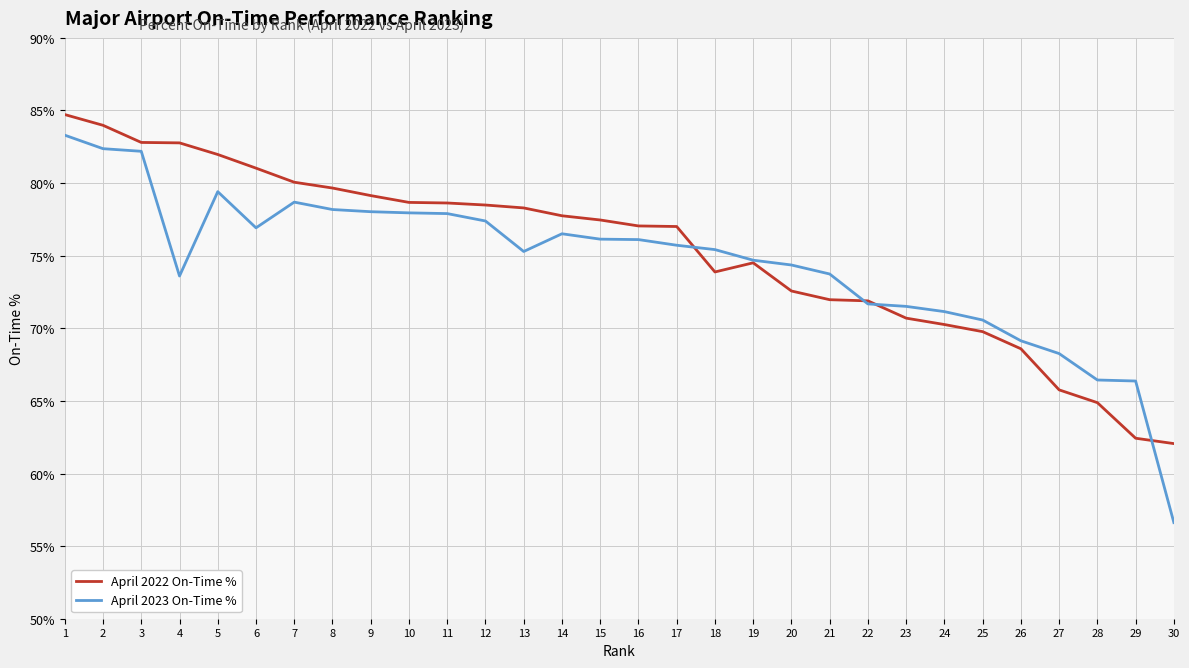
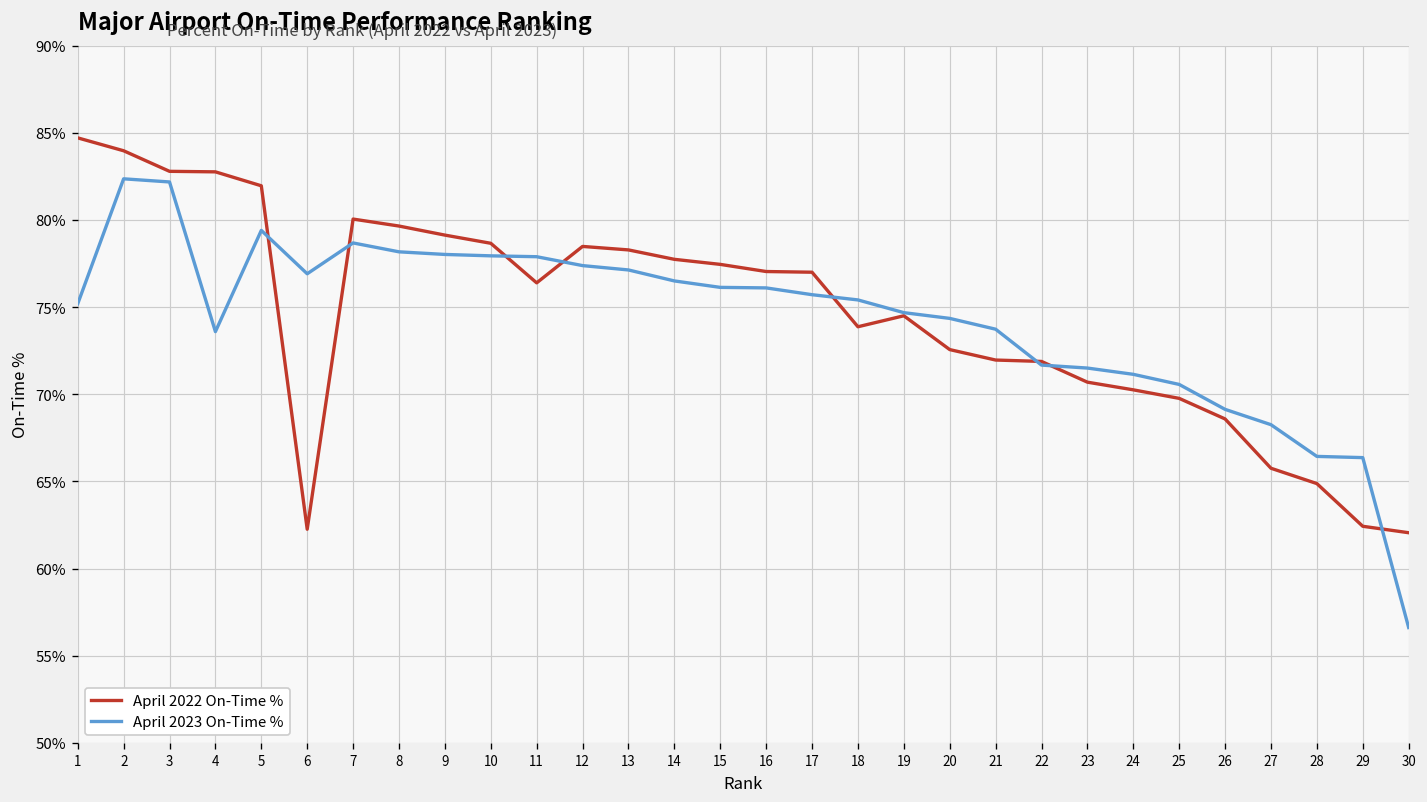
April 2023 On-Time %, 1: 83.3% -> 75.2%
April 2022 On-Time %, 6: 81.0% -> 62.3%
April 2022 On-Time %, 11: 78.6% -> 76.4%
April 2023 On-Time %, 13: 75.3% -> 77.1%
